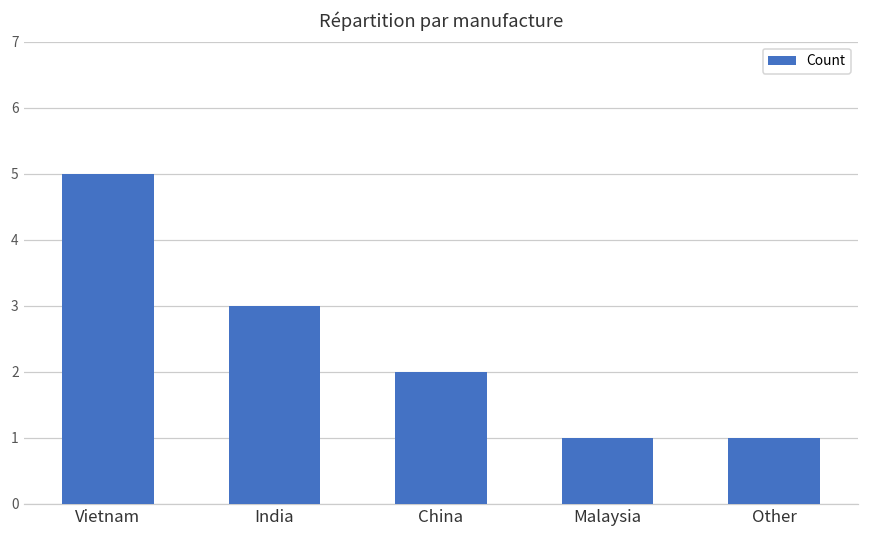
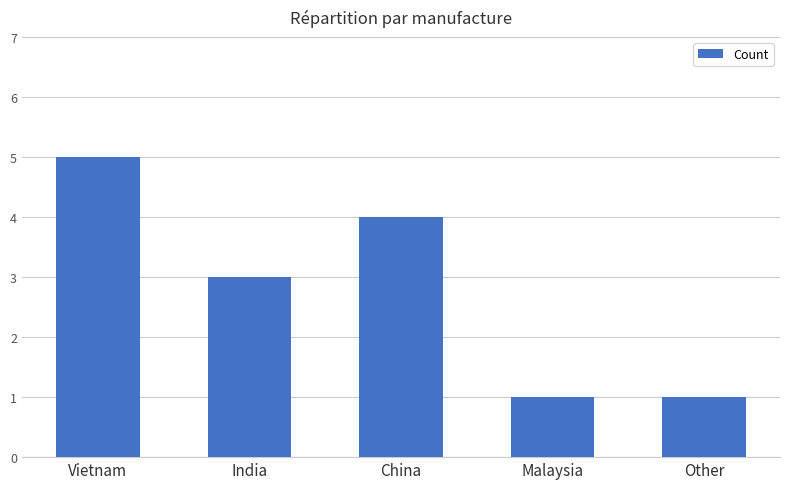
China: 2 -> 4
